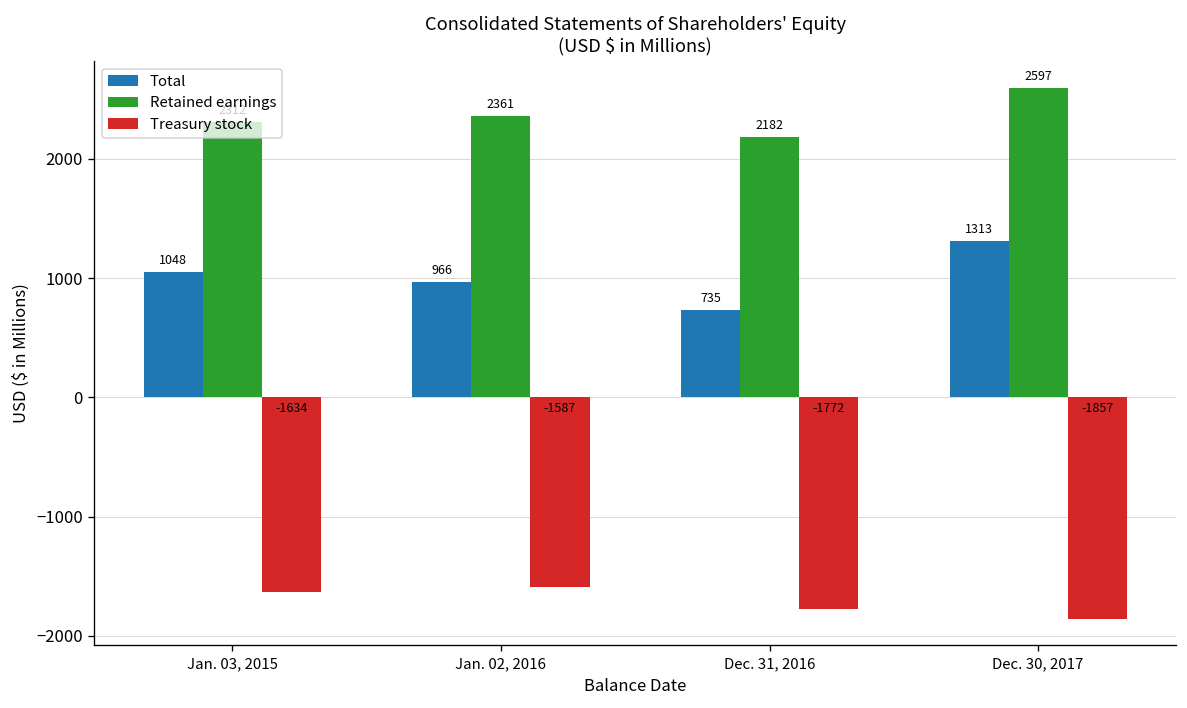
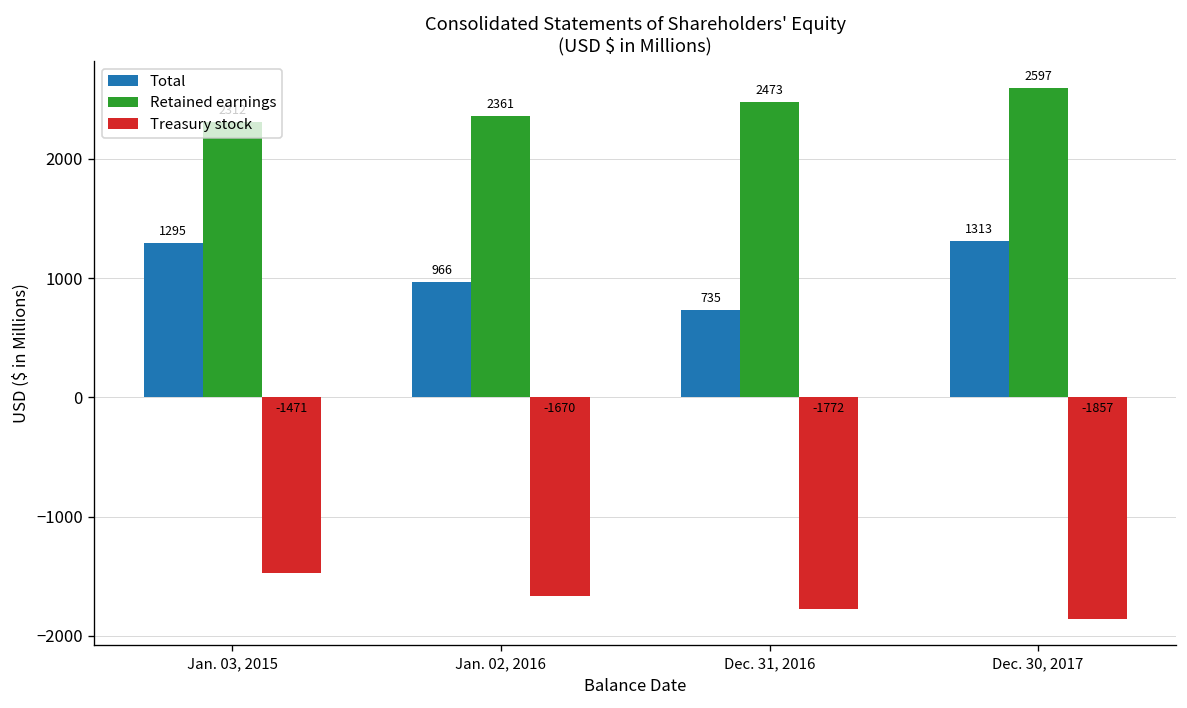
Total, Jan. 03, 2015: 1048 -> 1295
Treasury stock, Jan. 03, 2015: -1634 -> -1471
Treasury stock, Jan. 02, 2016: -1587 -> -1670
Retained earnings, Dec. 31, 2016: 2182 -> 2473
